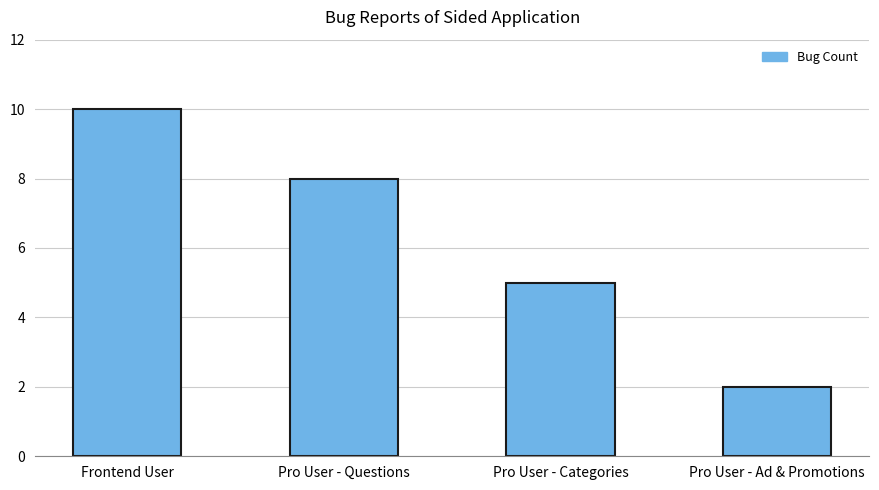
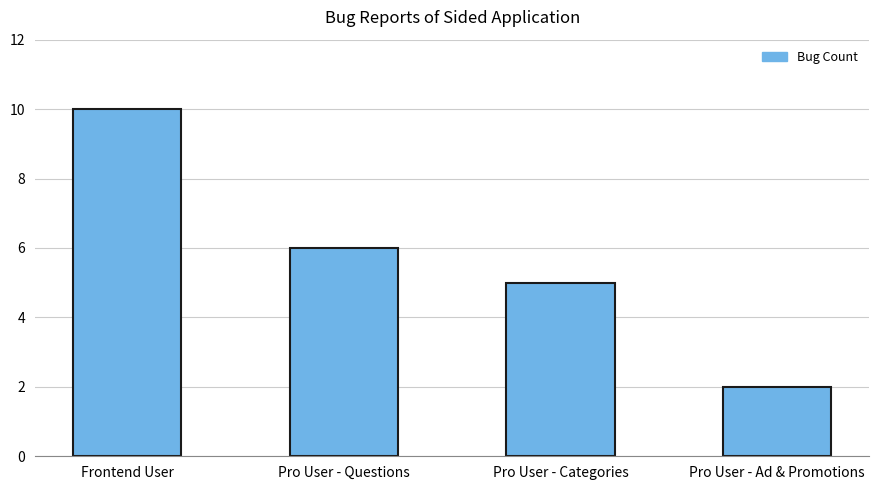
Pro User - Questions: 8 -> 6
